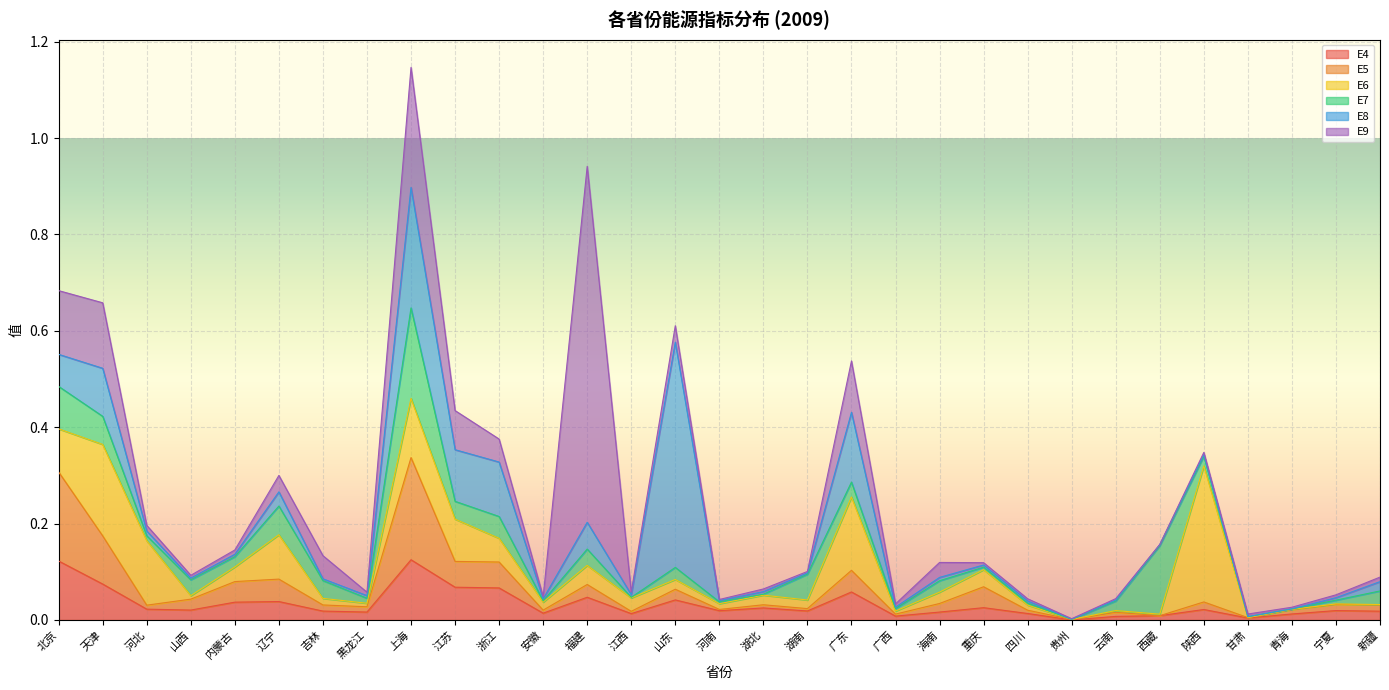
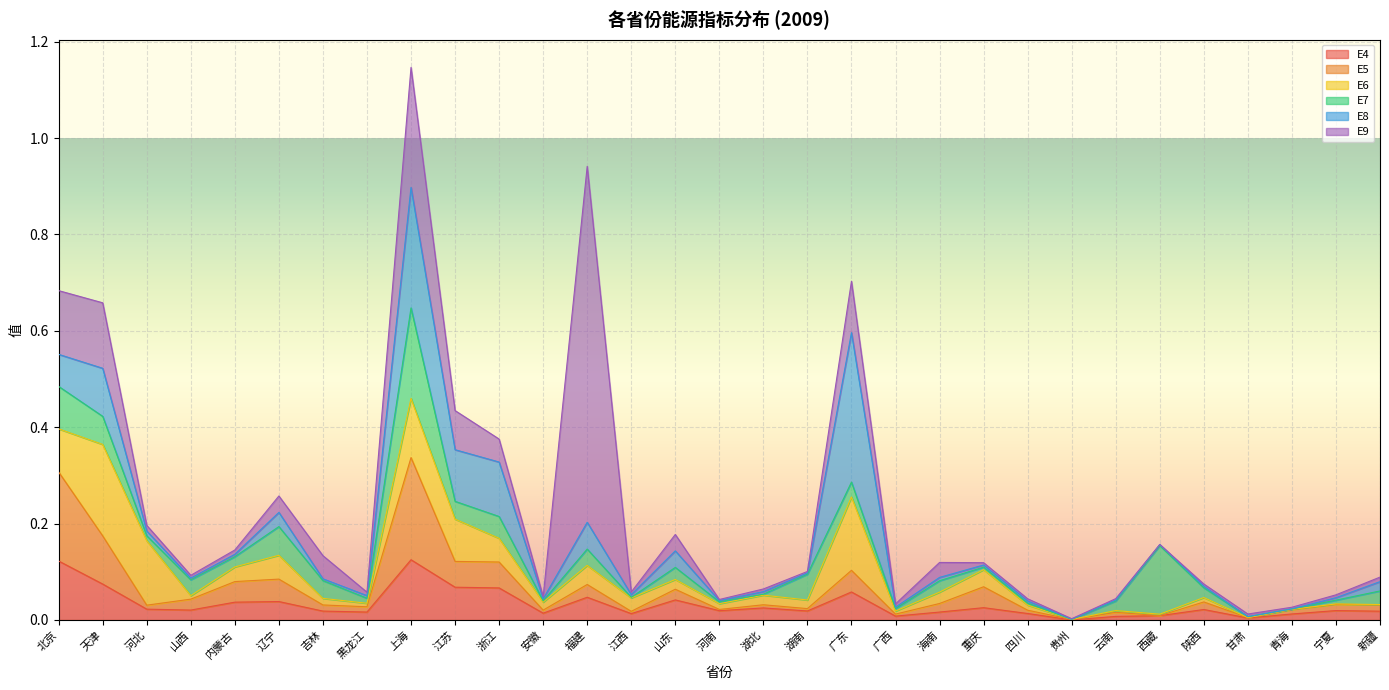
E6, 辽宁: 0.09 -> 0.05
E8, 山东: 0.47 -> 0.03
E8, 广东: 0.14 -> 0.31
E6, 陕西: 0.28 -> 0.01
